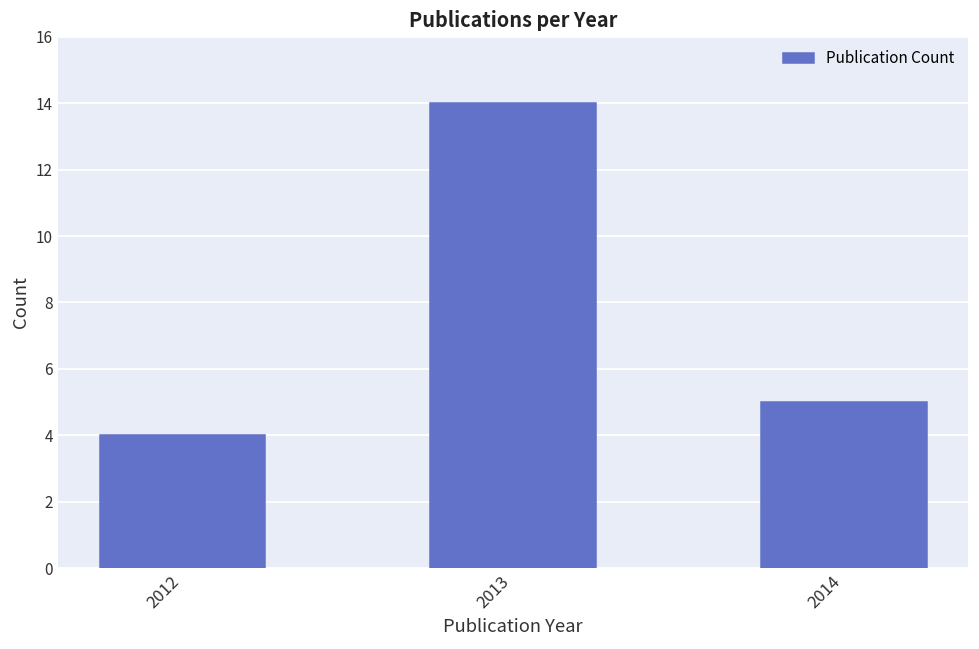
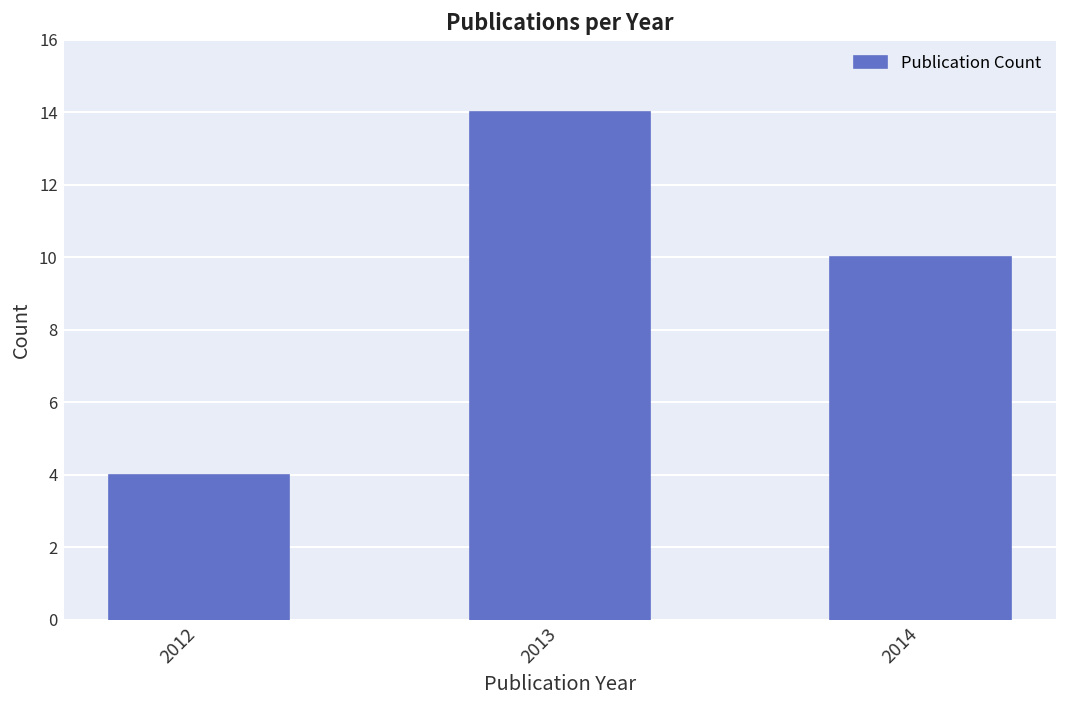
2014: 5 -> 10
